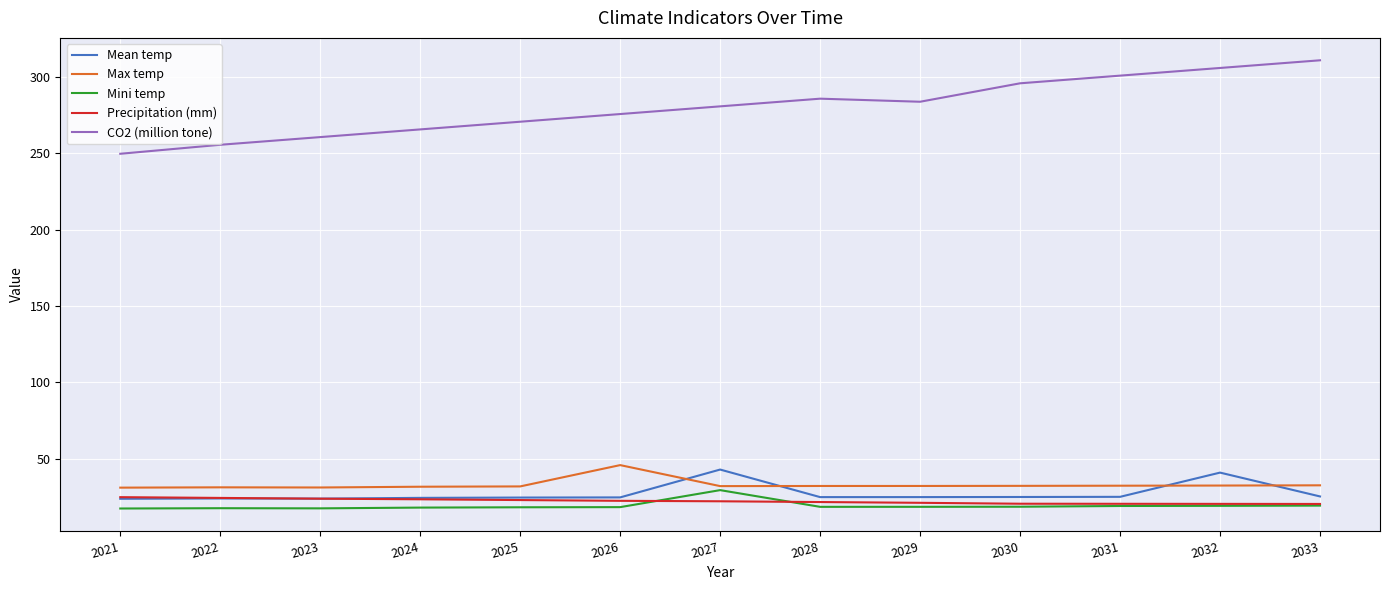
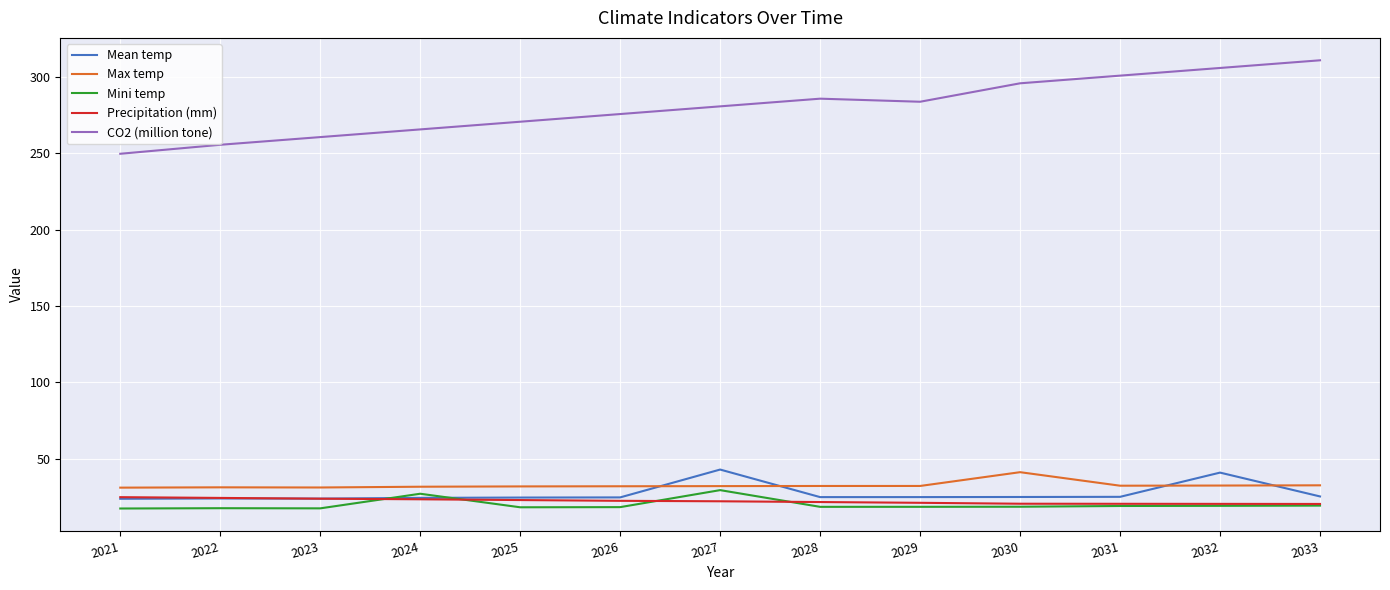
Mini temp, 2024: 18 -> 27
Max temp, 2026: 46 -> 32
Max temp, 2030: 32 -> 41
